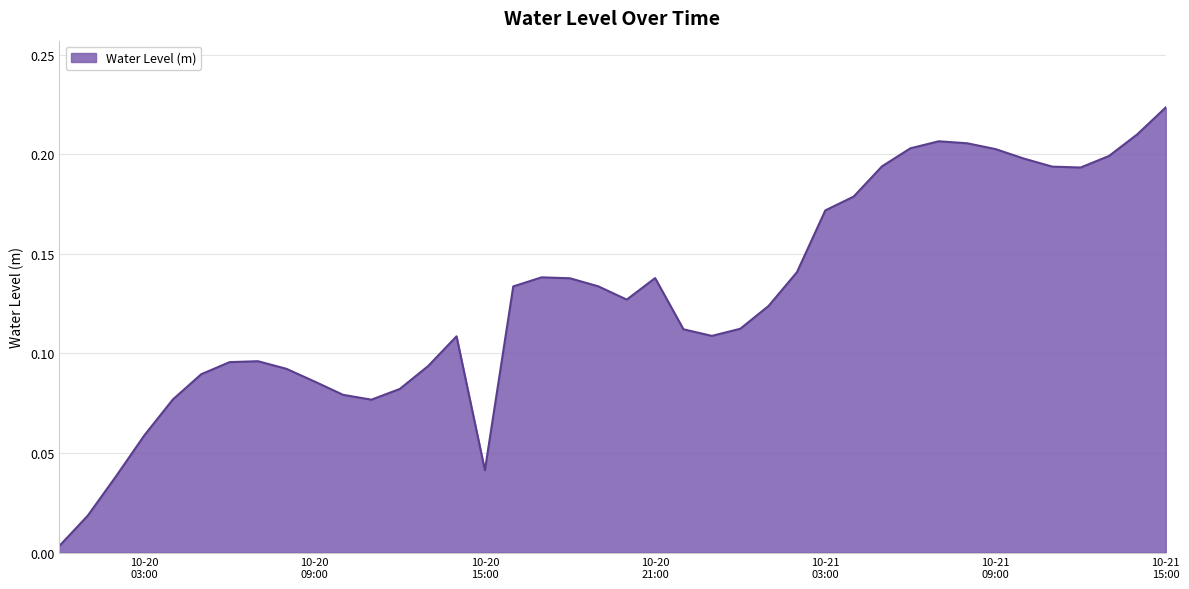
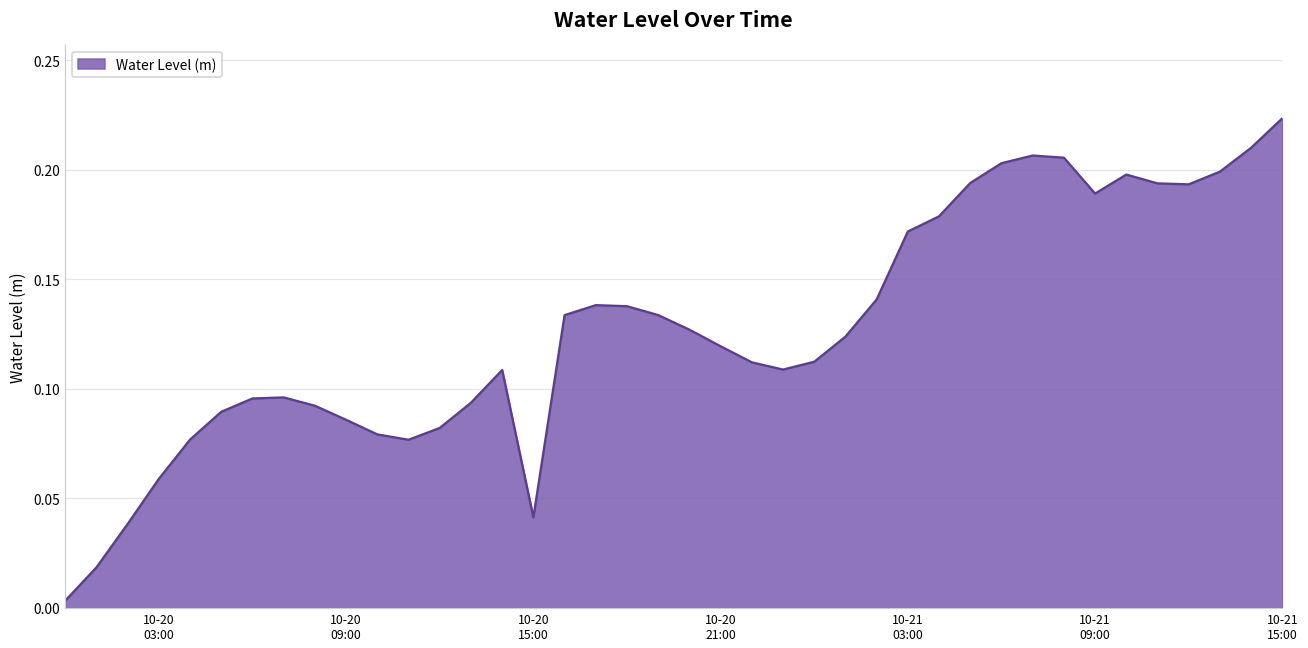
10-20 21:00: 0.138 -> 0.119
10-21 09:00: 0.203 -> 0.189
